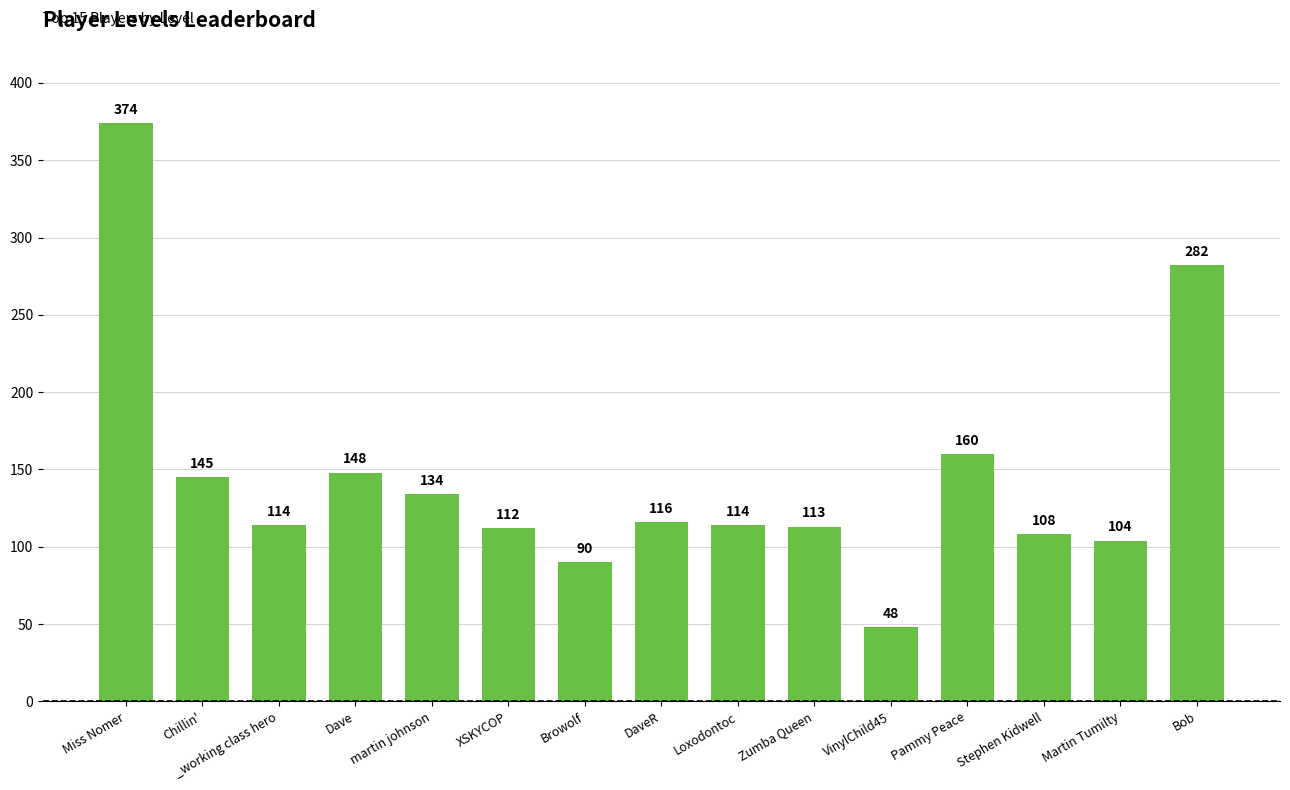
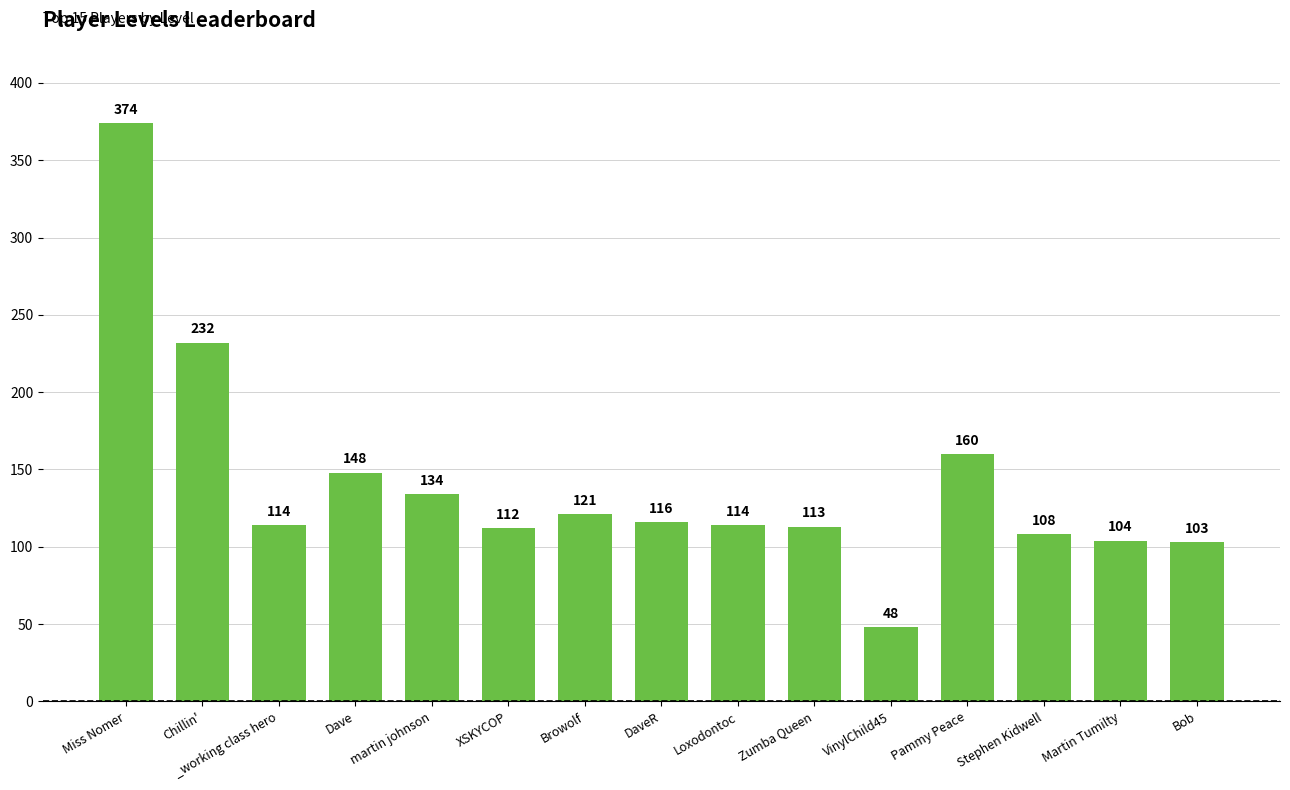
Chillin': 145 -> 232
Browolf: 90 -> 121
Bob: 282 -> 103
